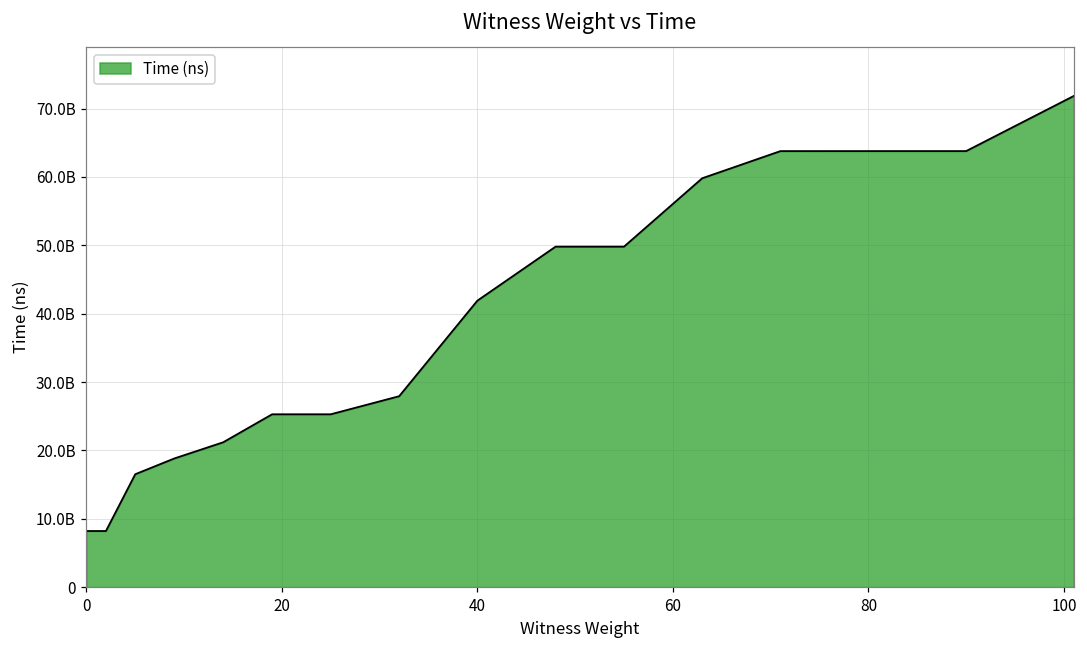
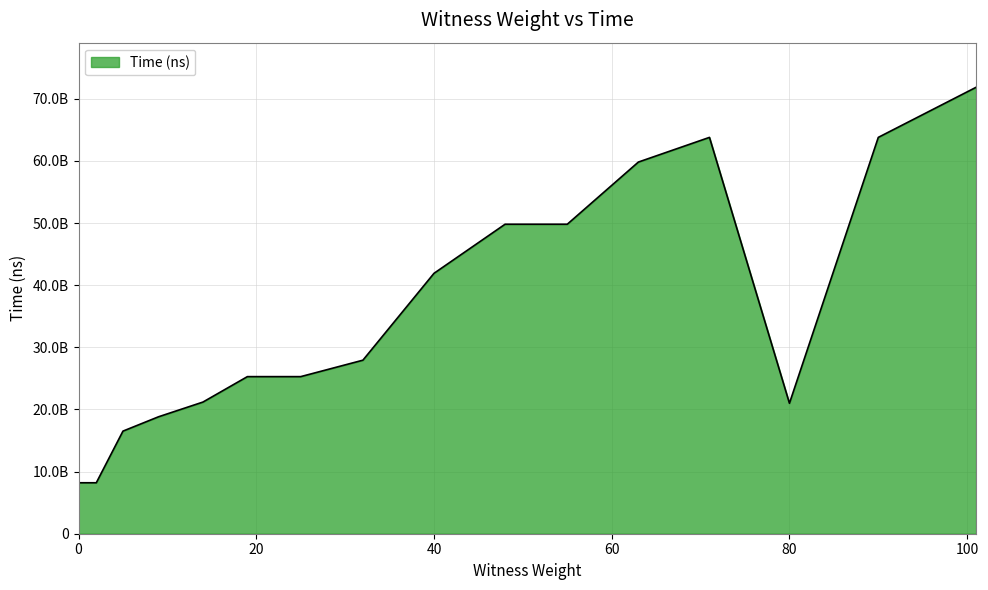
80: 64000000000 -> 21000000000
